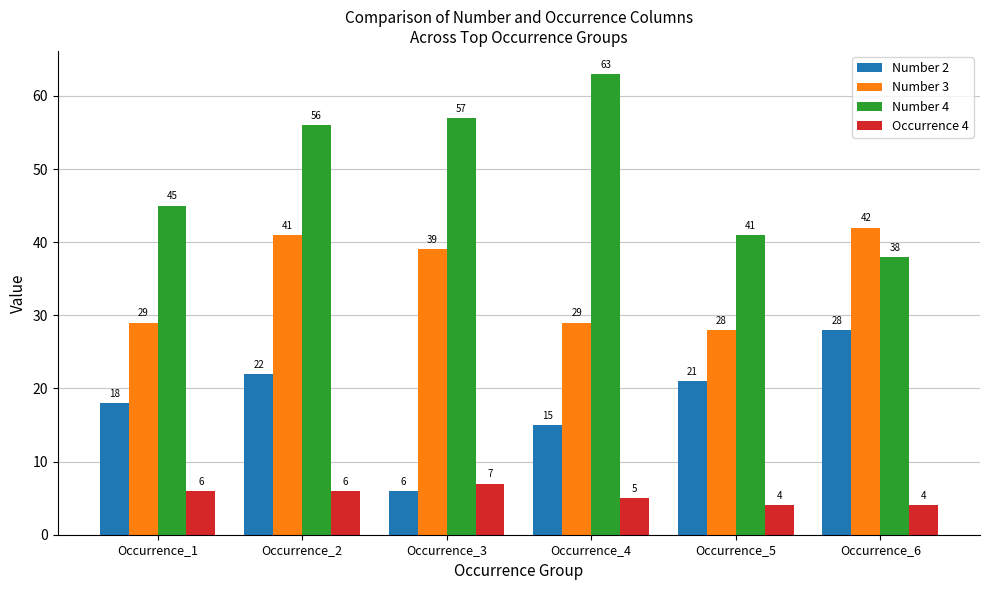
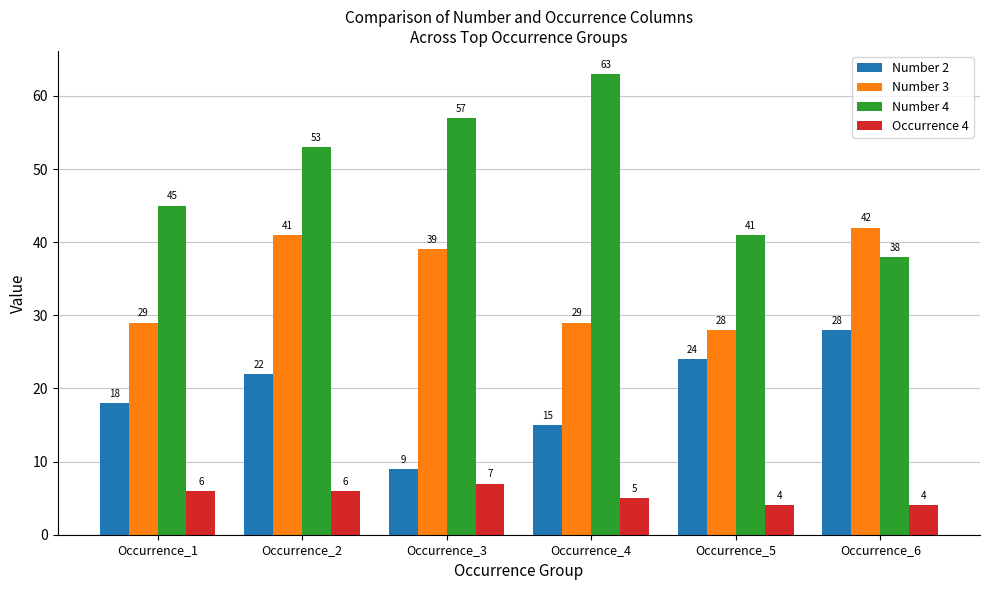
Number 4, Occurrence_2: 56 -> 53
Number 2, Occurrence_3: 6 -> 9
Number 2, Occurrence_5: 21 -> 24
